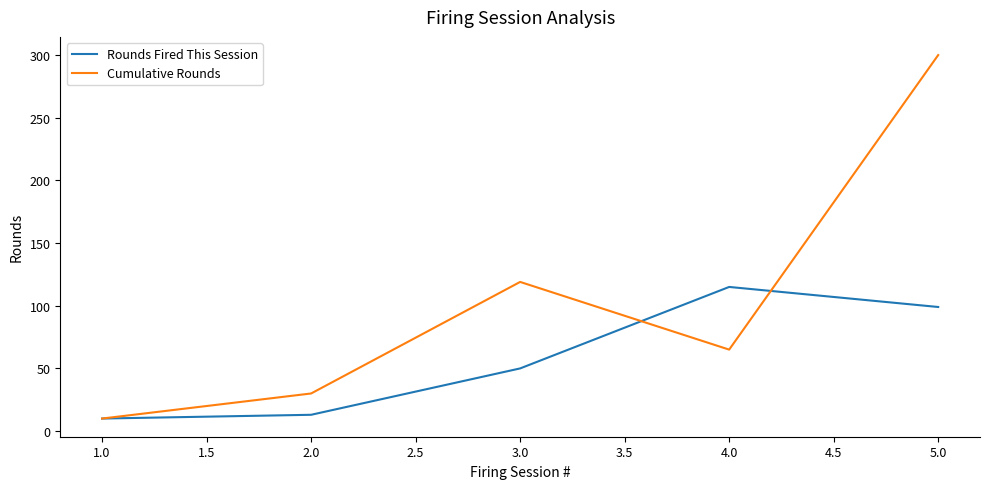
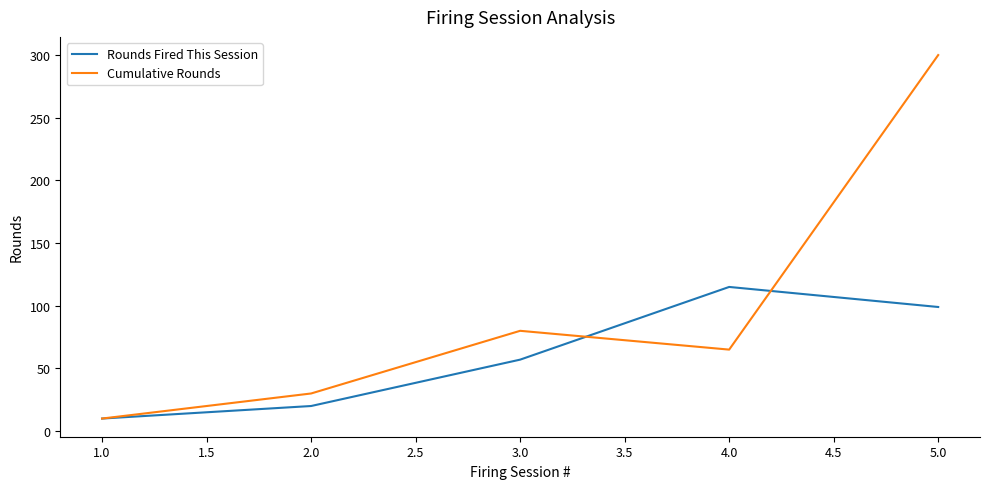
Rounds Fired This Session, 2.0: 13 -> 20
Rounds Fired This Session, 3.0: 50 -> 57
Cumulative Rounds, 3.0: 119 -> 80
